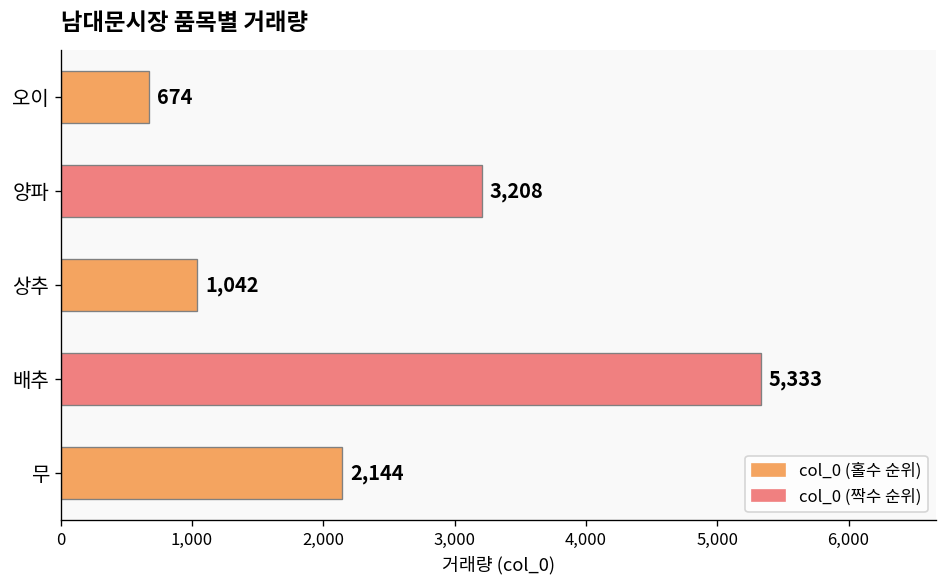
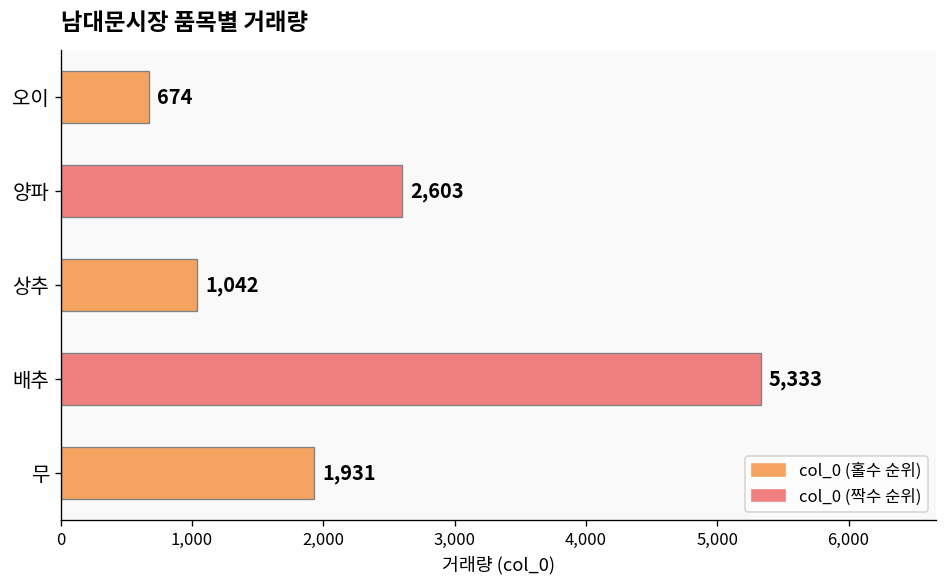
양파: 3,208 -> 2,603
무: 2,144 -> 1,931
